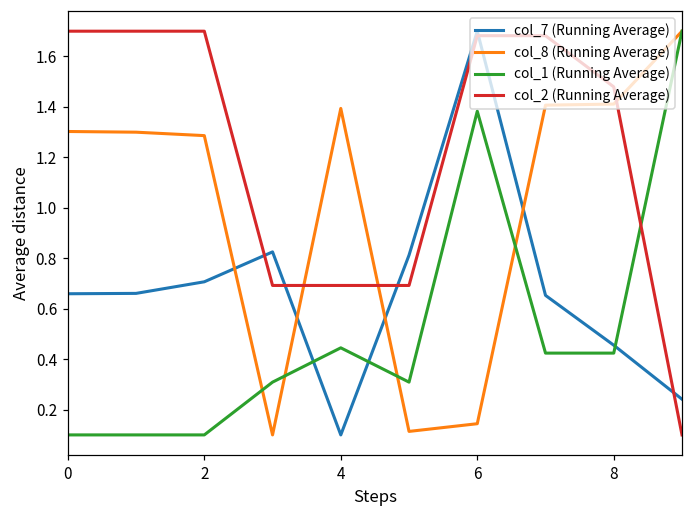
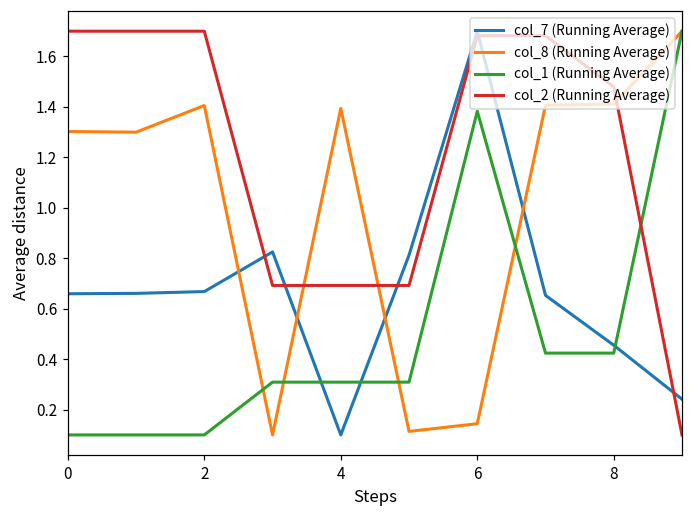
col_7 (Running Average), 2: 0.71 -> 0.67
col_8 (Running Average), 2: 1.29 -> 1.41
col_1 (Running Average), 4: 0.45 -> 0.31
